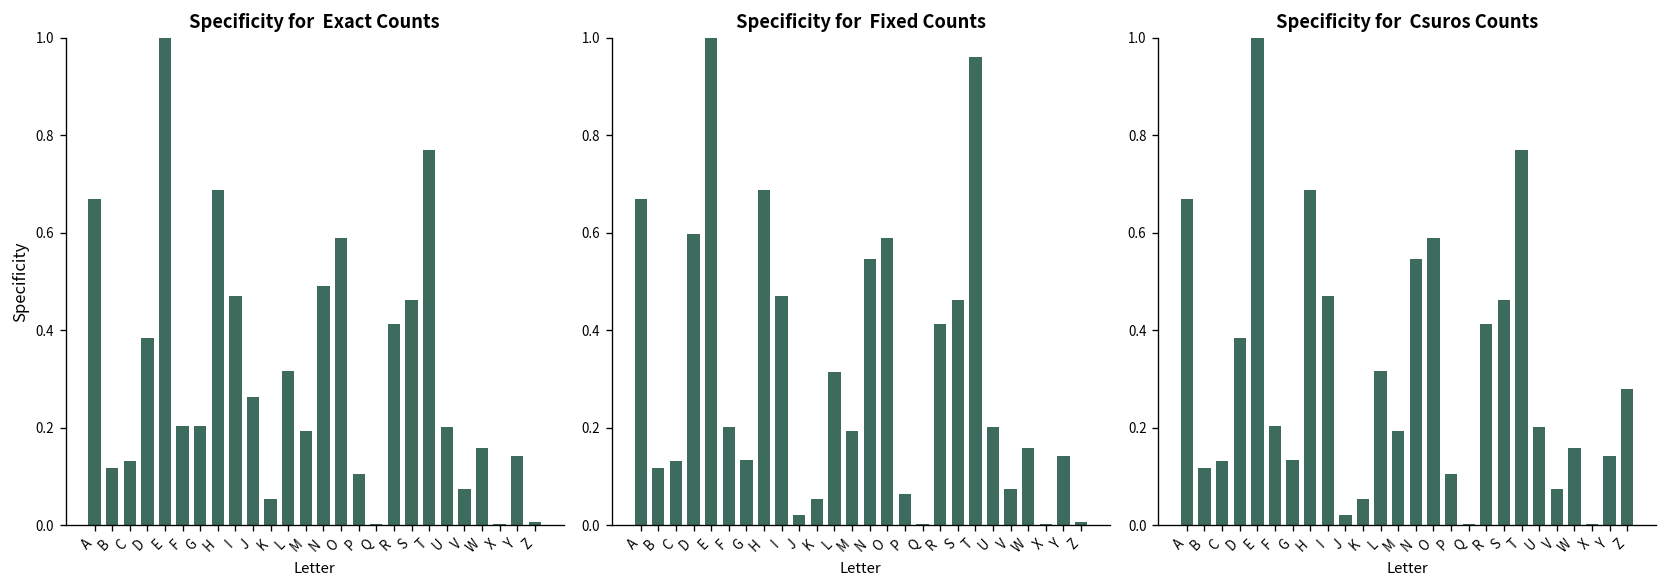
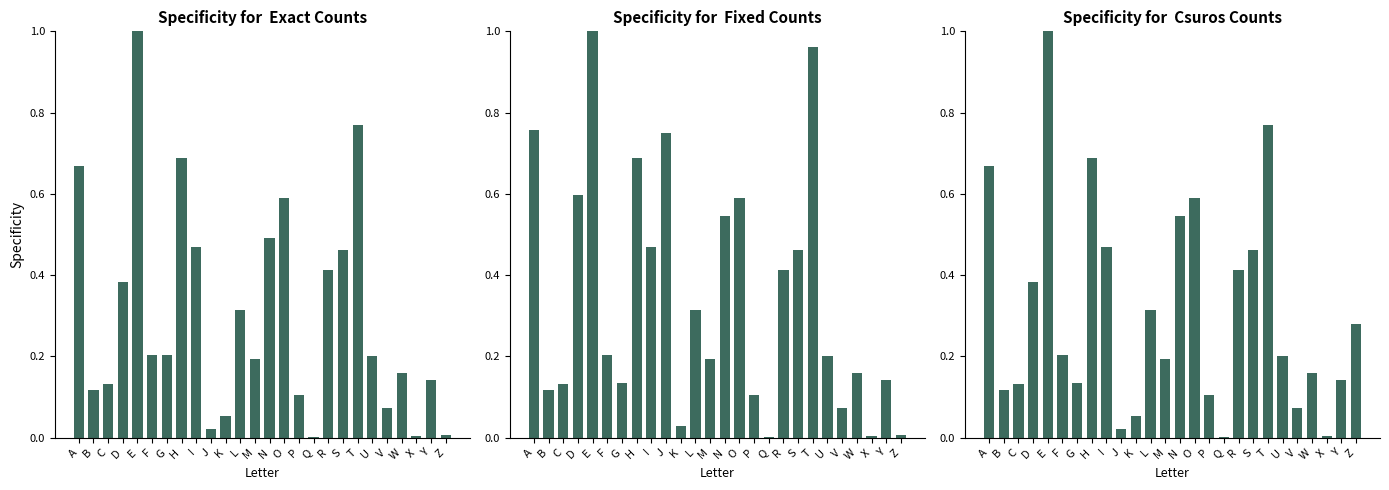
Specificity for Exact Counts, J: 0.26 -> 0.02
Specificity for Fixed Counts, A: 0.67 -> 0.76
Specificity for Fixed Counts, J: 0.02 -> 0.75
Specificity for Fixed Counts, K: 0.05 -> 0.03
Specificity for Fixed Counts, P: 0.06 -> 0.10
